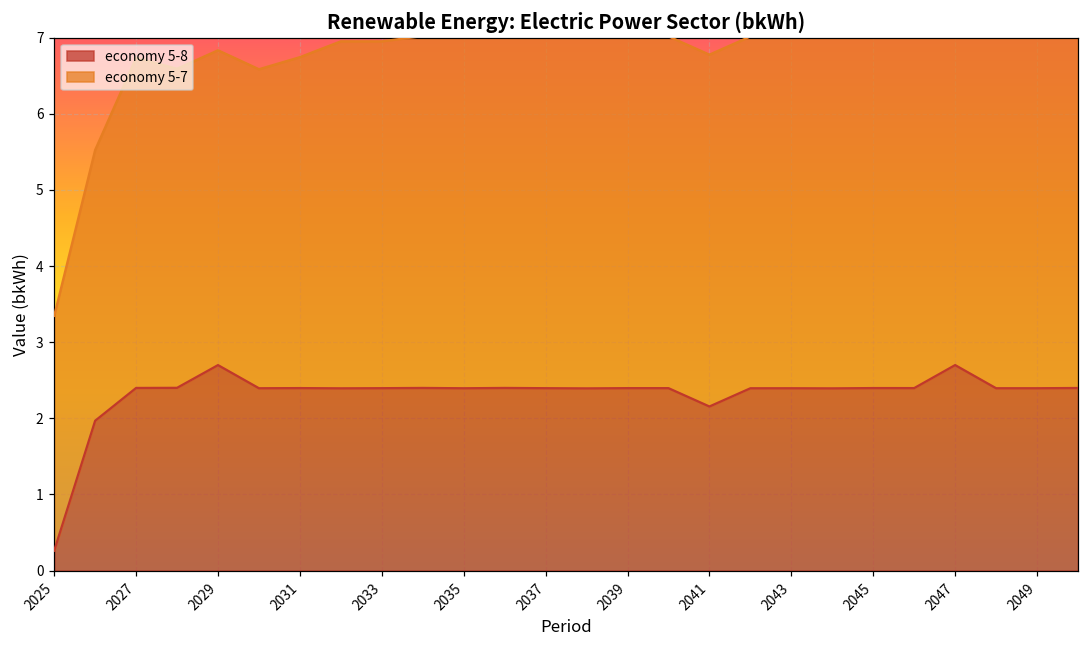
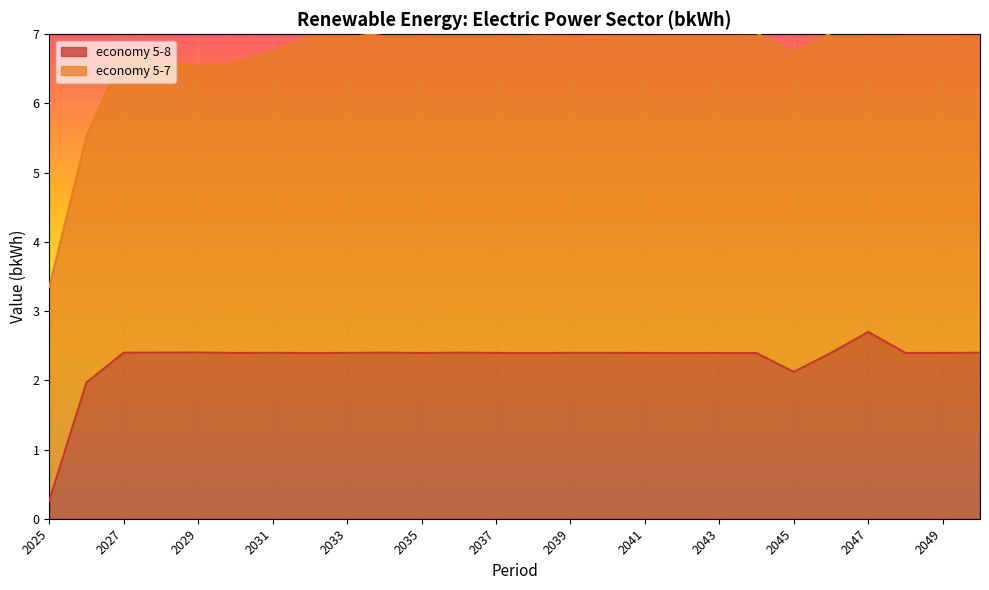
economy 5-8, 2029: 2.7 -> 2.4
economy 5-8, 2041: 2.2 -> 2.4
economy 5-8, 2045: 2.4 -> 2.1
